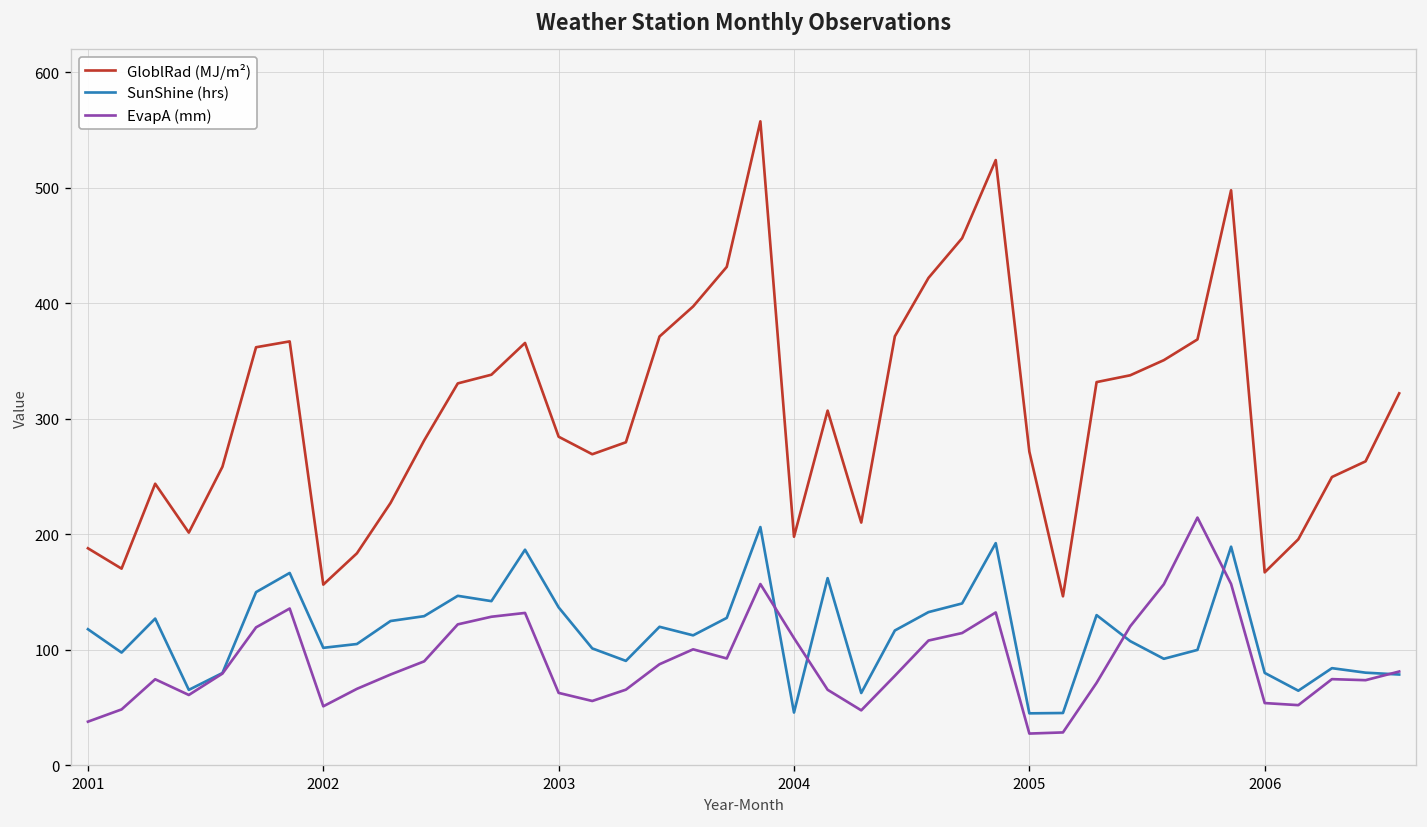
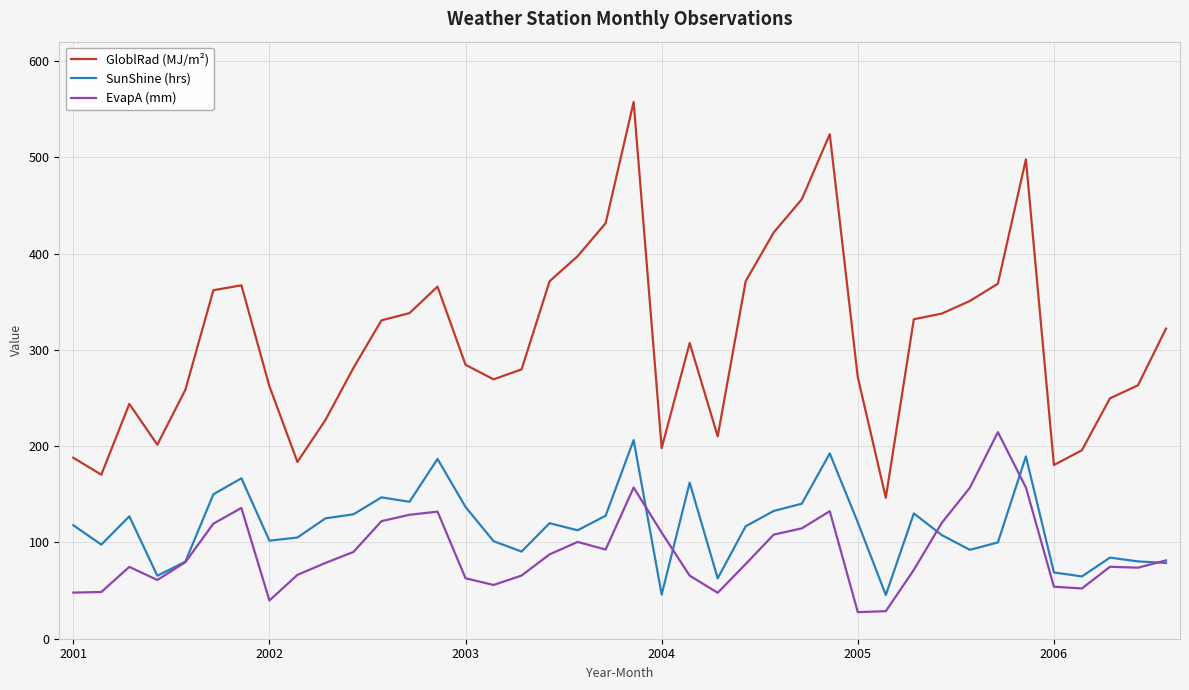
EvapA (mm), 2001: 40 -> 50
GloblRad (MJ/m²), 2002: 160 -> 260
EvapA (mm), 2002: 50 -> 40
SunShine (hrs), 2005: 50 -> 120
GloblRad (MJ/m²), 2006: 170 -> 180
SunShine (hrs), 2006: 80 -> 70
